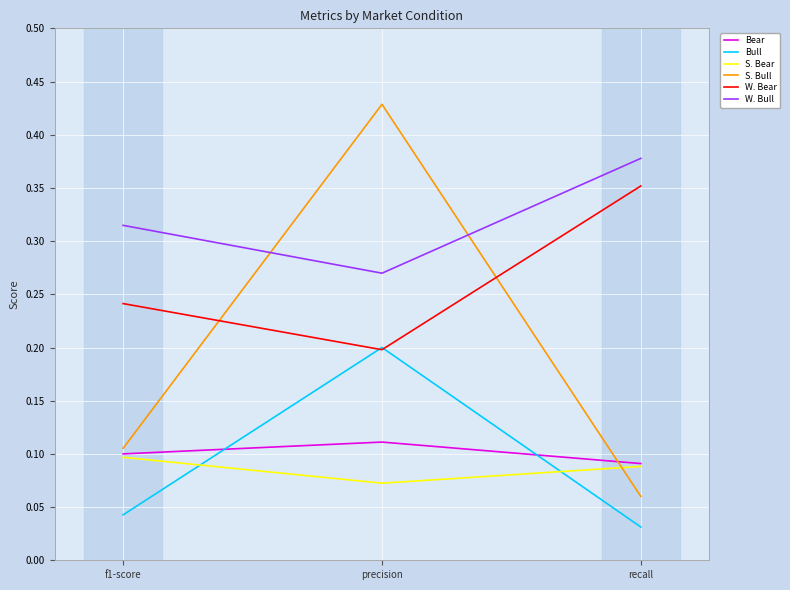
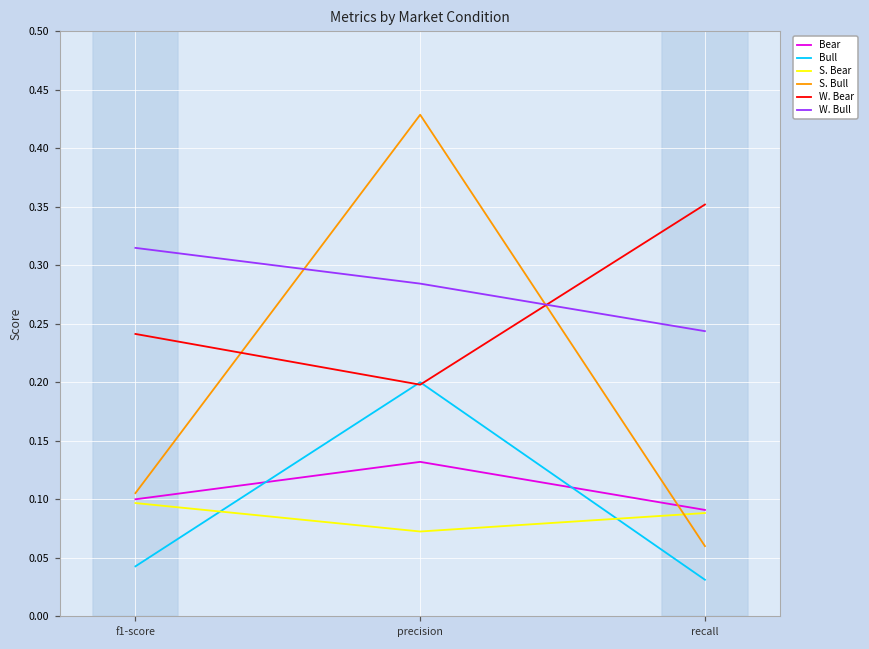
Bear, precision: 0.111 -> 0.132
W. Bull, precision: 0.270 -> 0.284
W. Bull, recall: 0.378 -> 0.244
